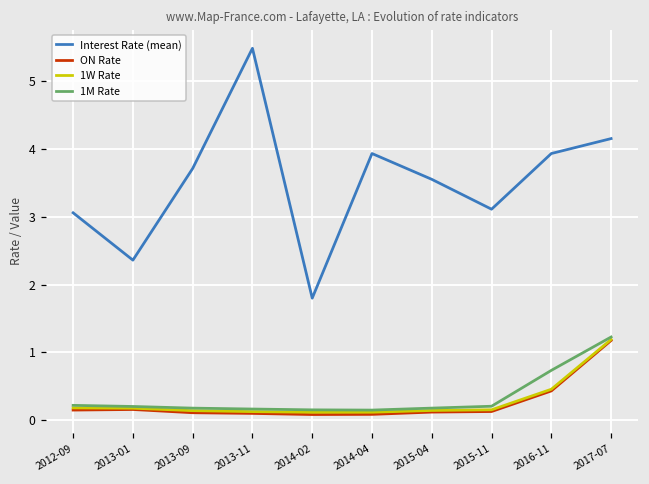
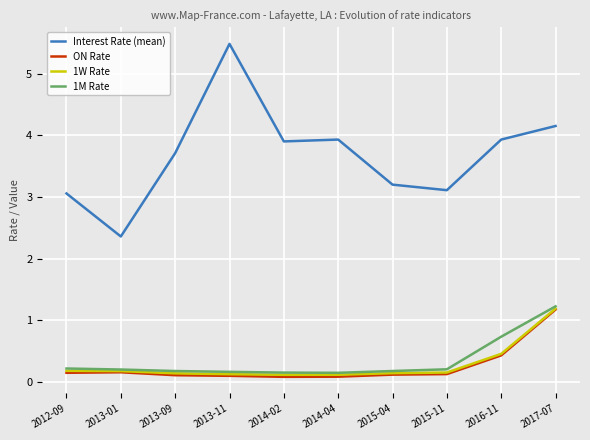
Interest Rate (mean), 2014-02: 1.8 -> 3.9
Interest Rate (mean), 2015-04: 3.6 -> 3.2
